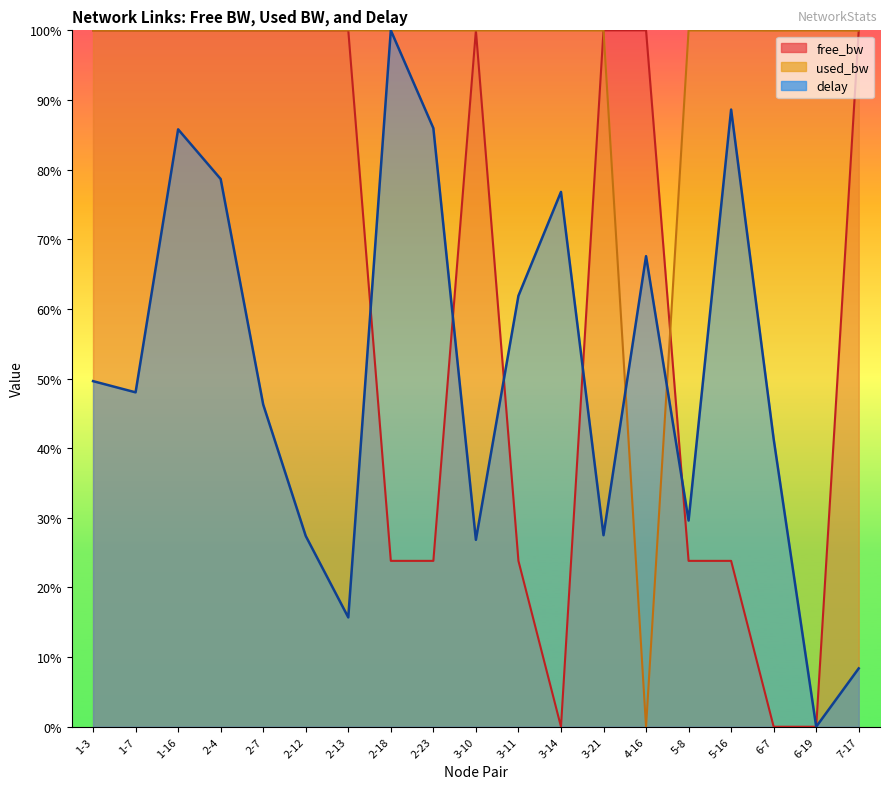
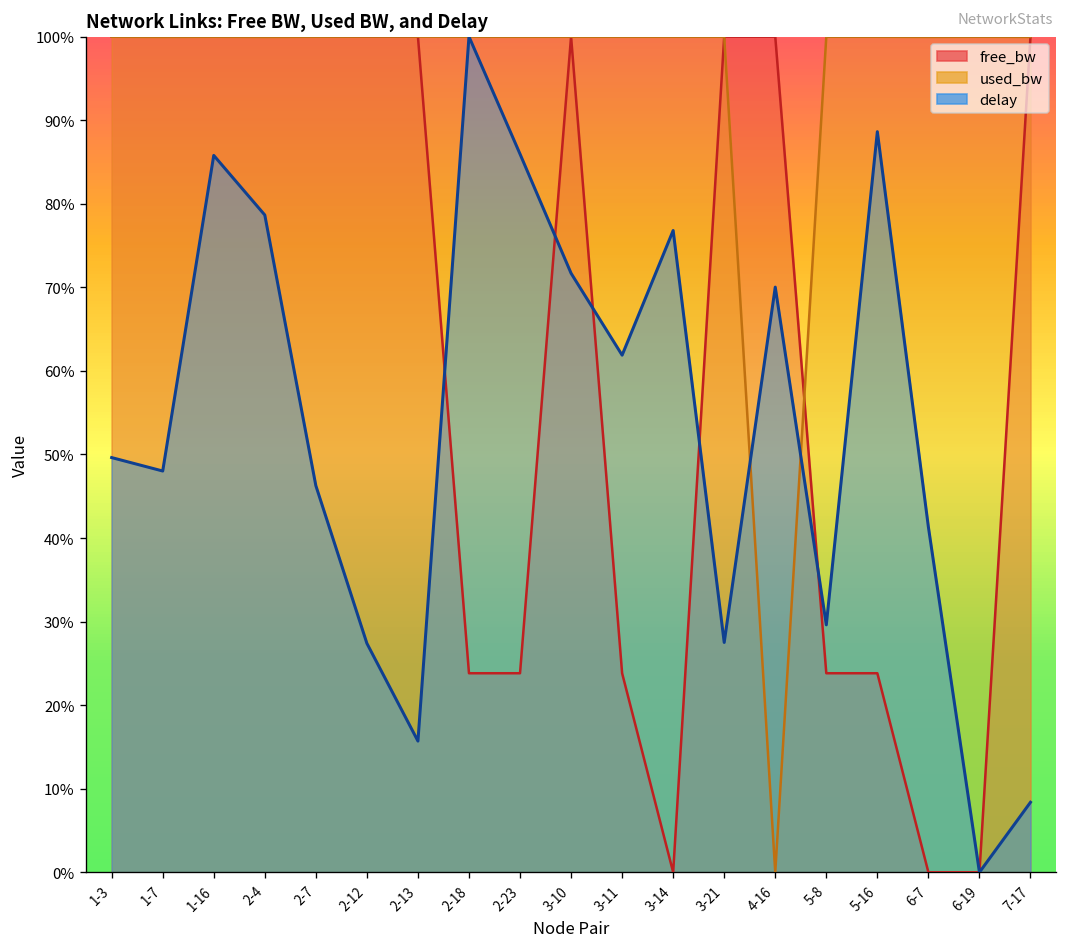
delay, 3-10: 27% -> 72%
delay, 4-16: 68% -> 70%
